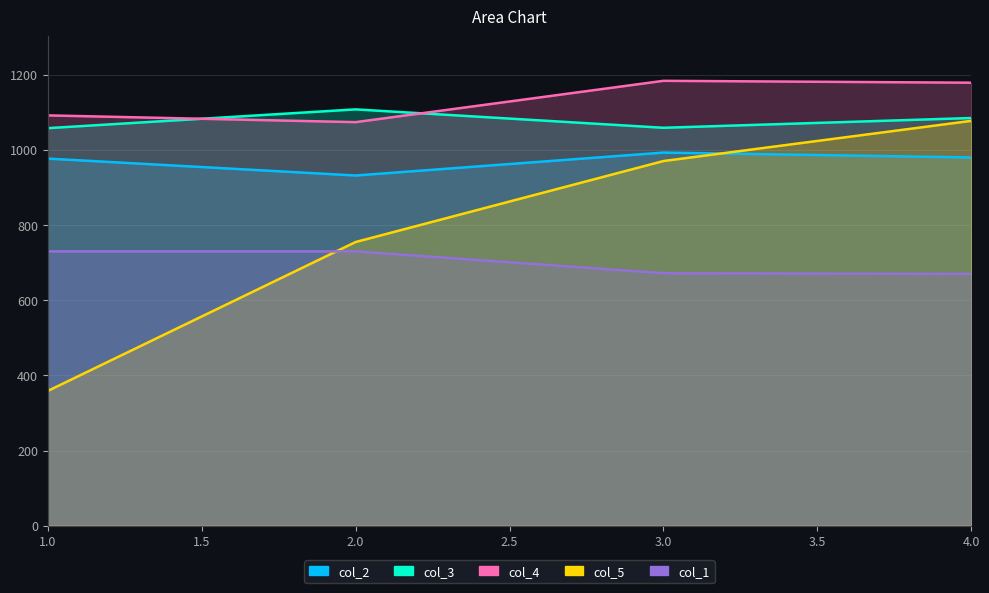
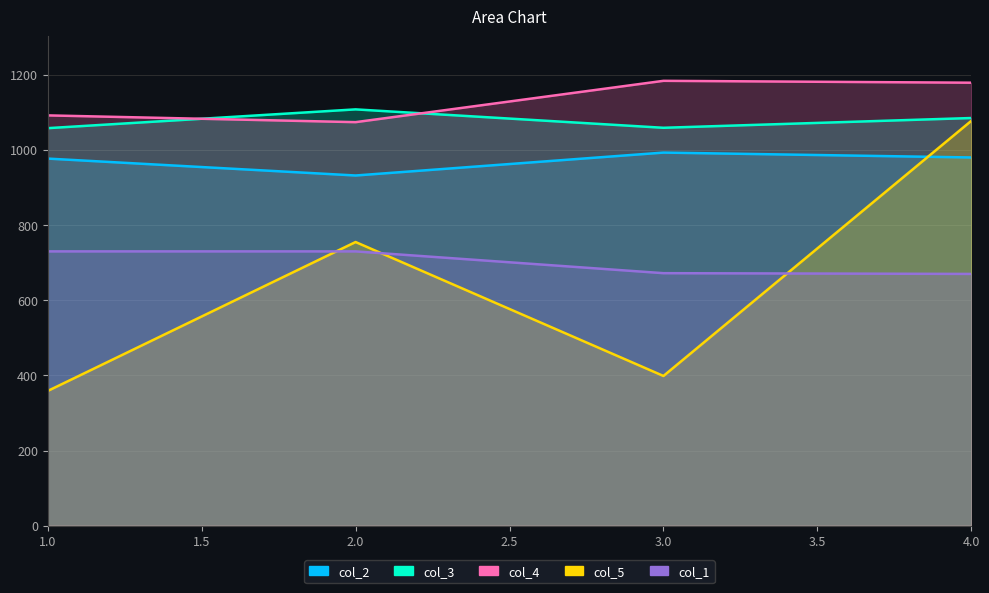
col_5, 3.0: 970 -> 400
